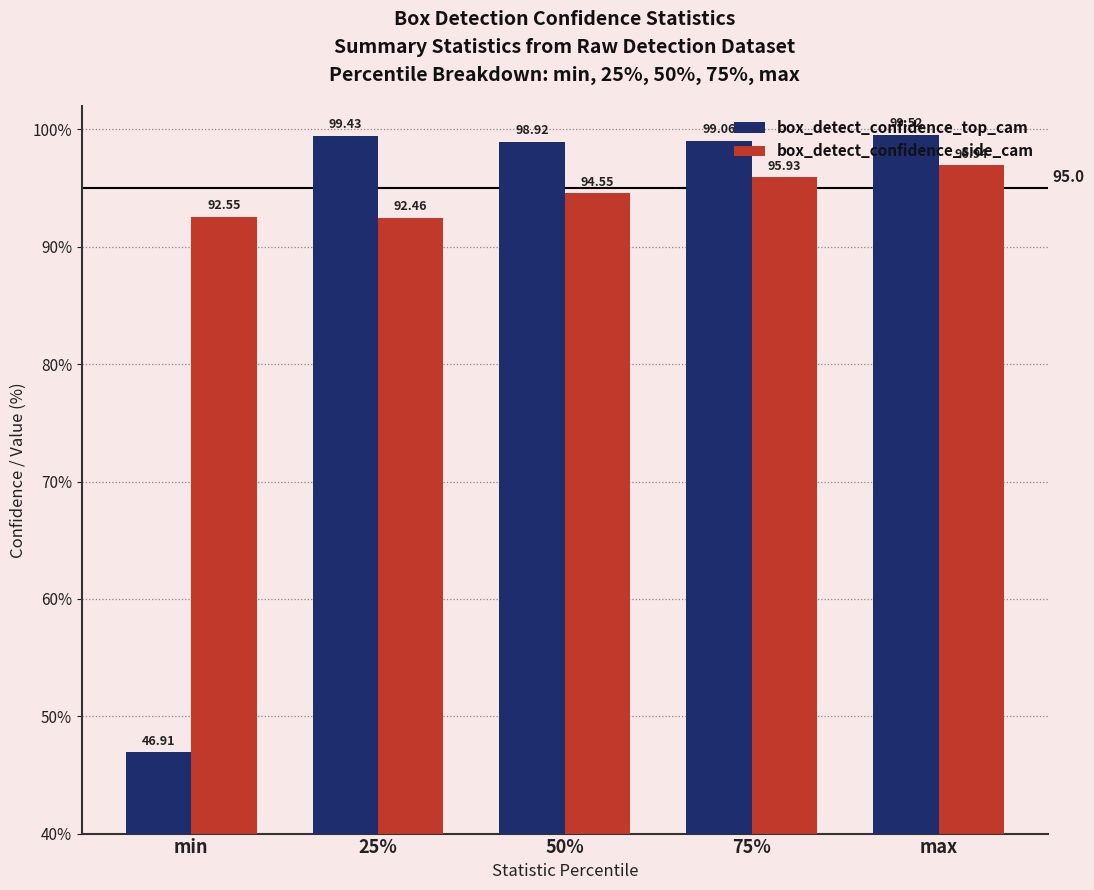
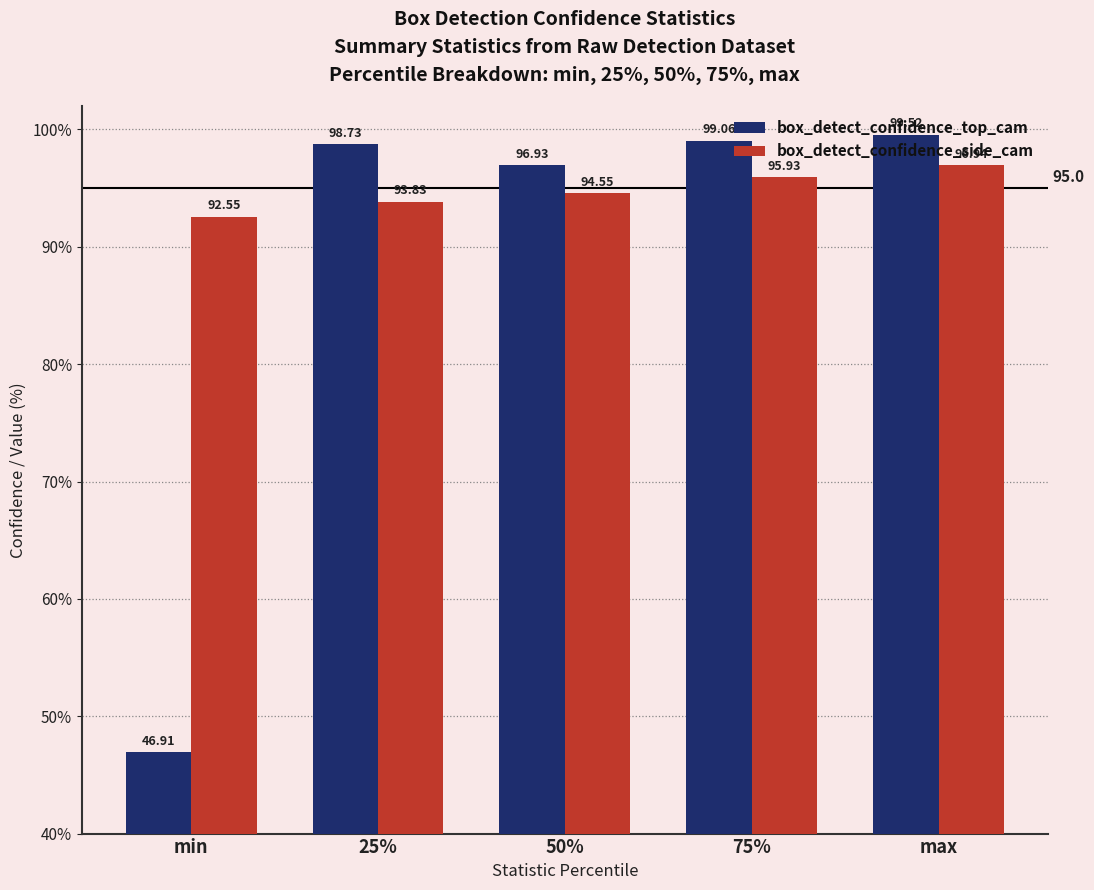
box_detect_confidence_top_cam, 25%: 99.43 -> 98.73
box_detect_confidence_side_cam, 25%: 92.46 -> 93.83
box_detect_confidence_top_cam, 50%: 98.92 -> 96.93
